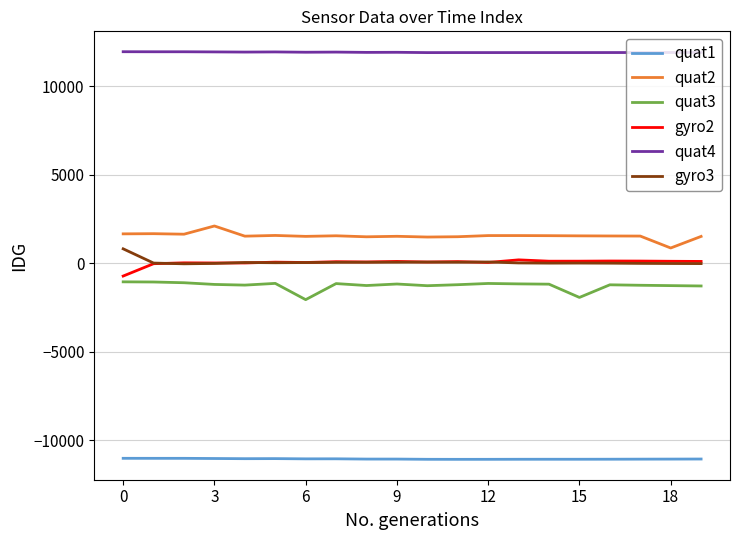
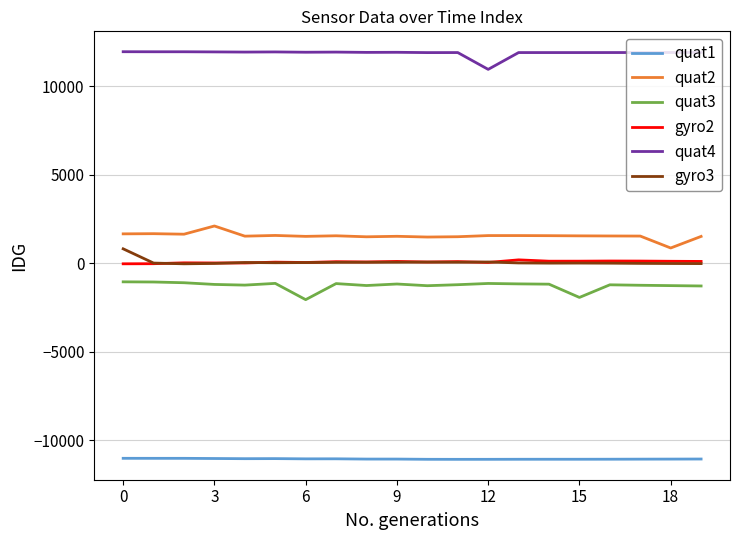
gyro2, 0: -700 -> 0
quat4, 12: 11900 -> 11000
